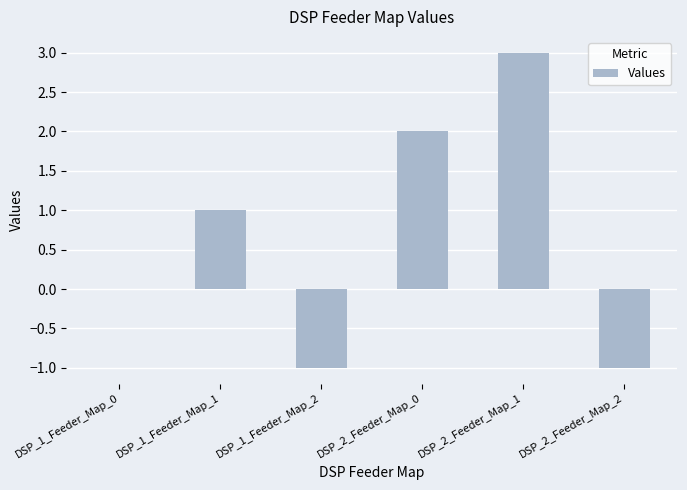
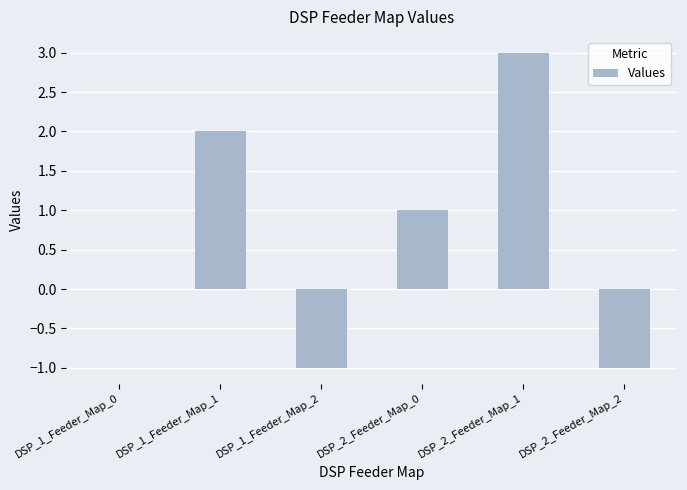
DSP_1_Feeder_Map_1: 1 -> 2
DSP_2_Feeder_Map_0: 2 -> 1
